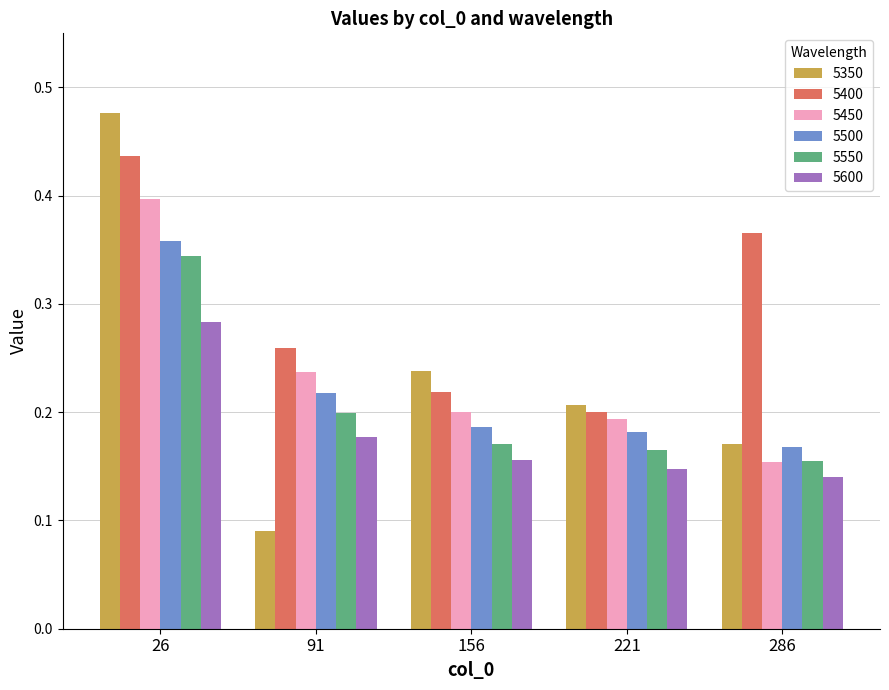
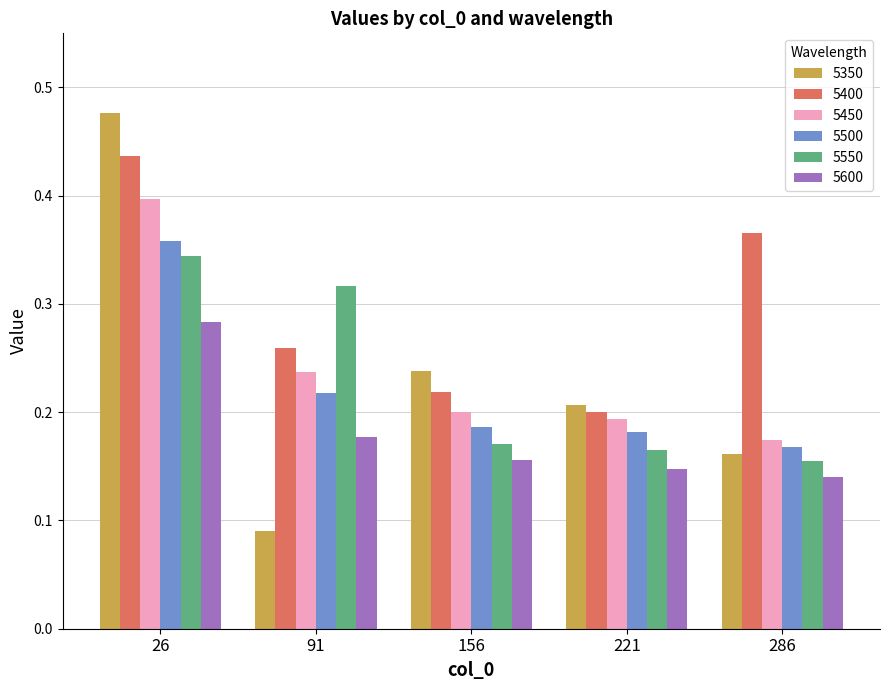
5550, 91: 0.199 -> 0.316
5350, 286: 0.171 -> 0.161
5450, 286: 0.154 -> 0.174
